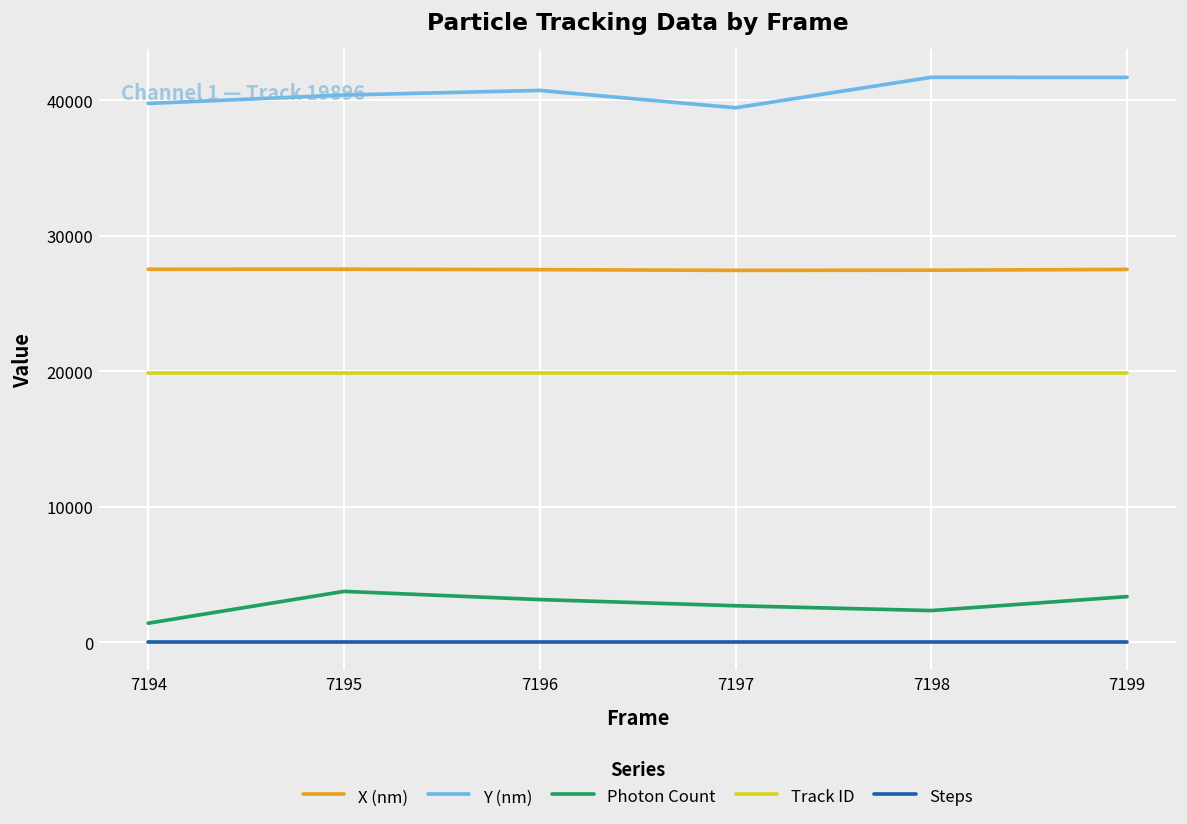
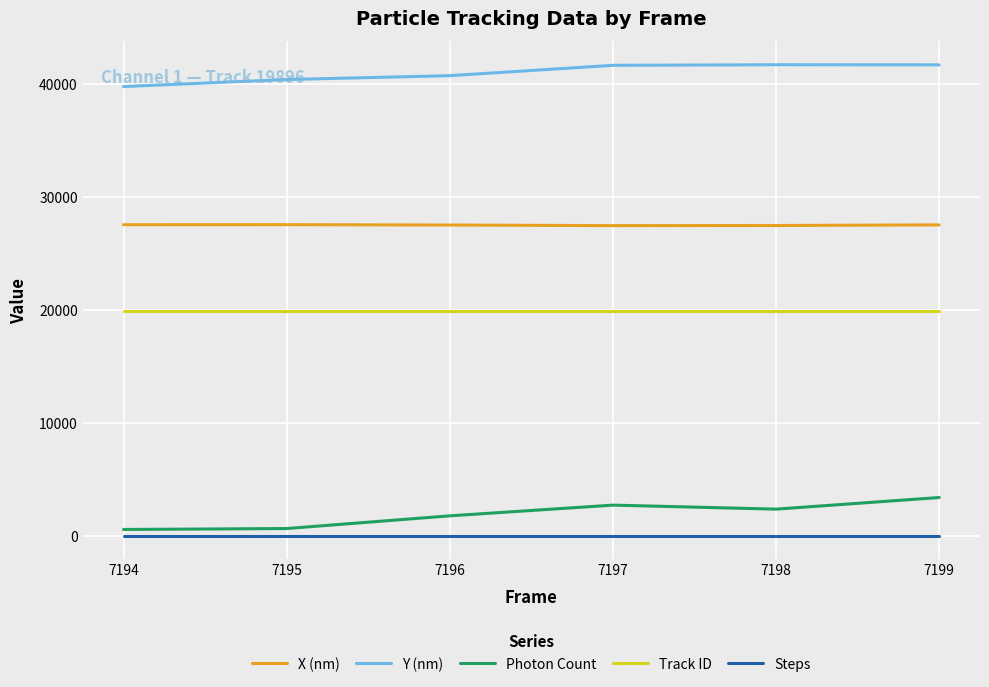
Photon Count, 7194: 1400 -> 500
Photon Count, 7195: 3800 -> 600
Photon Count, 7196: 3200 -> 1700
Y (nm), 7197: 39400 -> 41600
